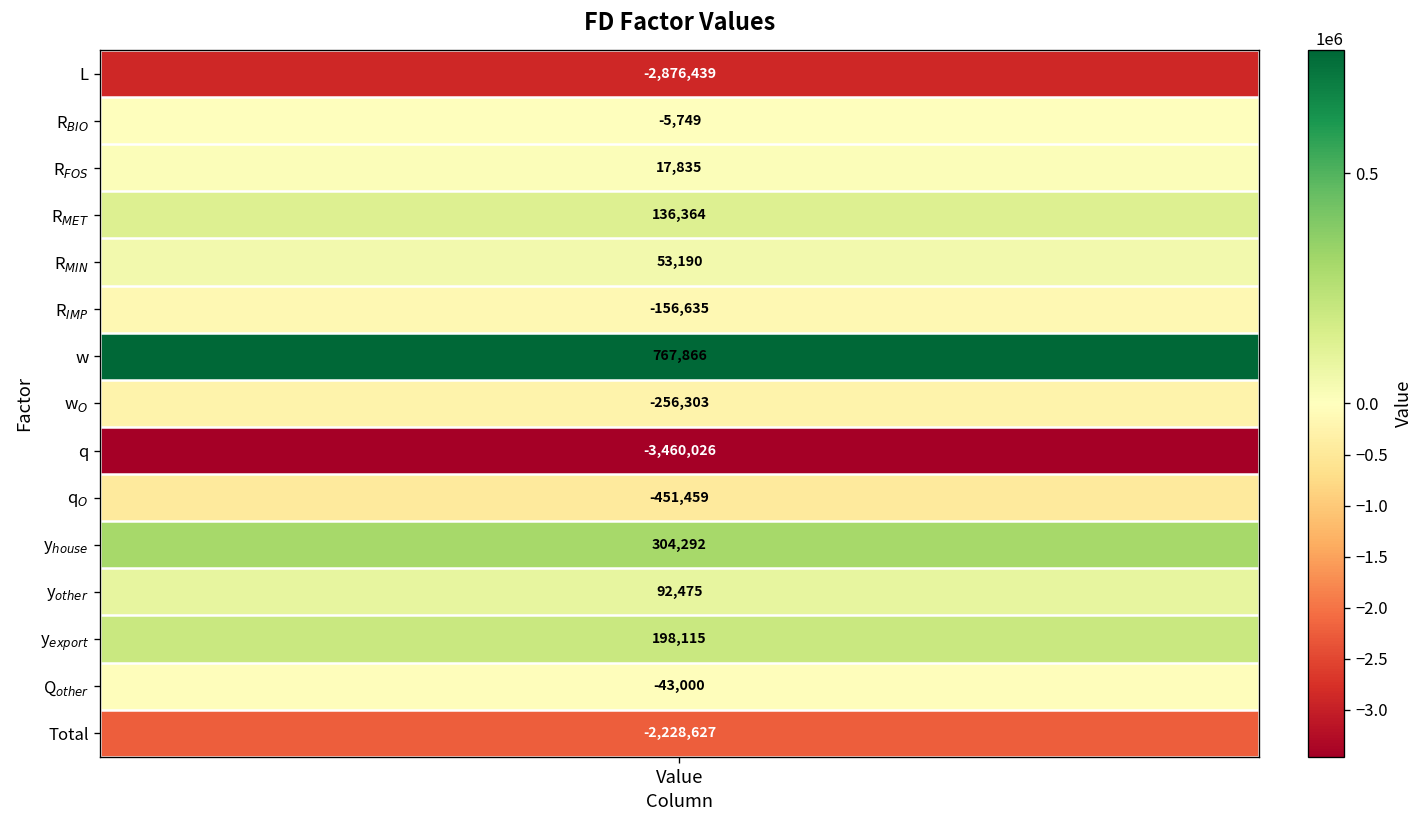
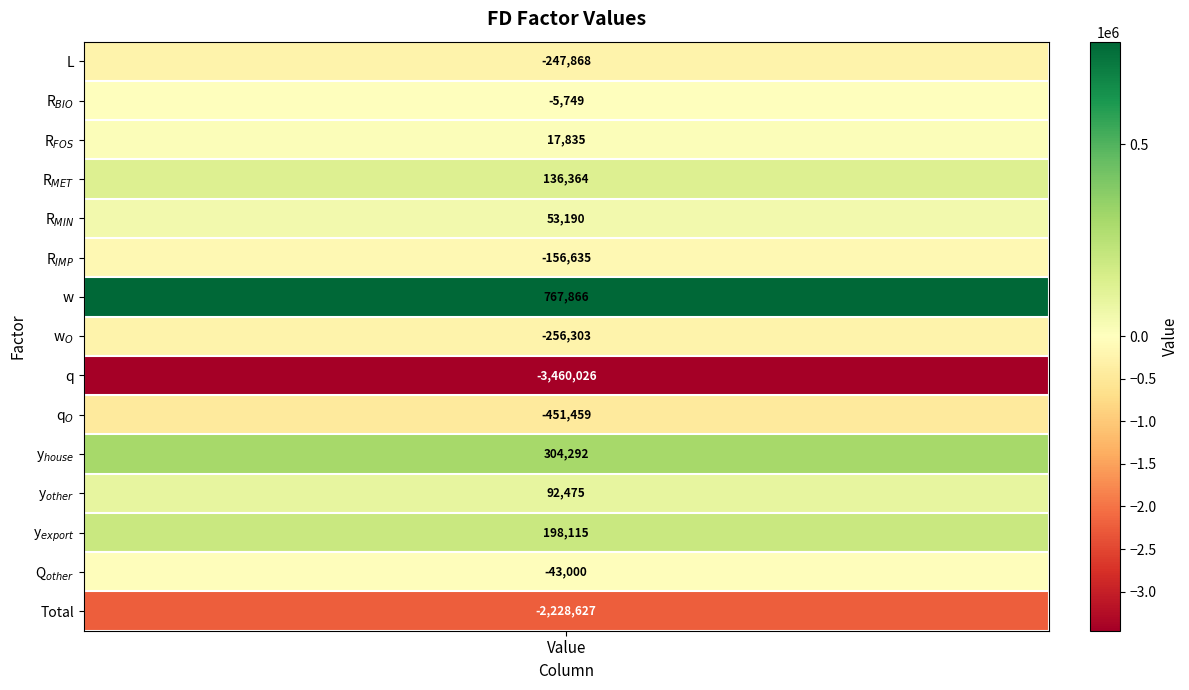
L, Value: -2,876,439 -> -247,868
